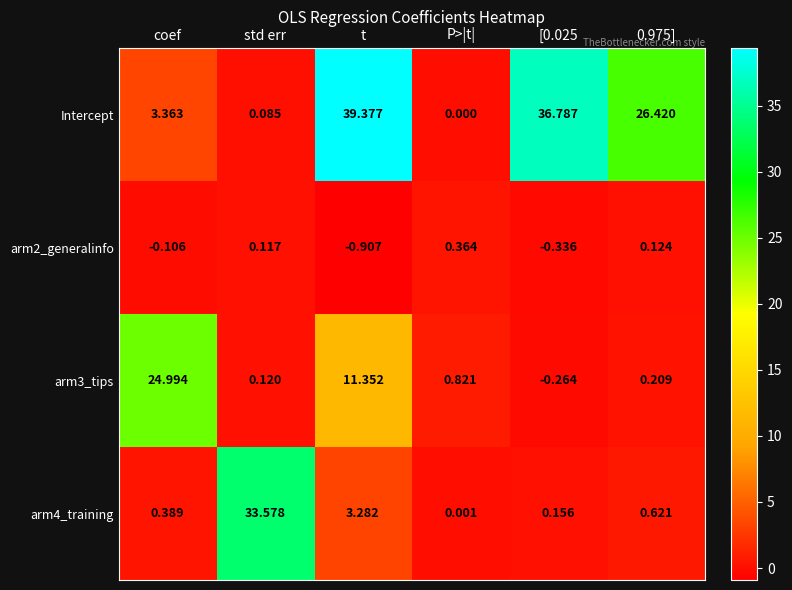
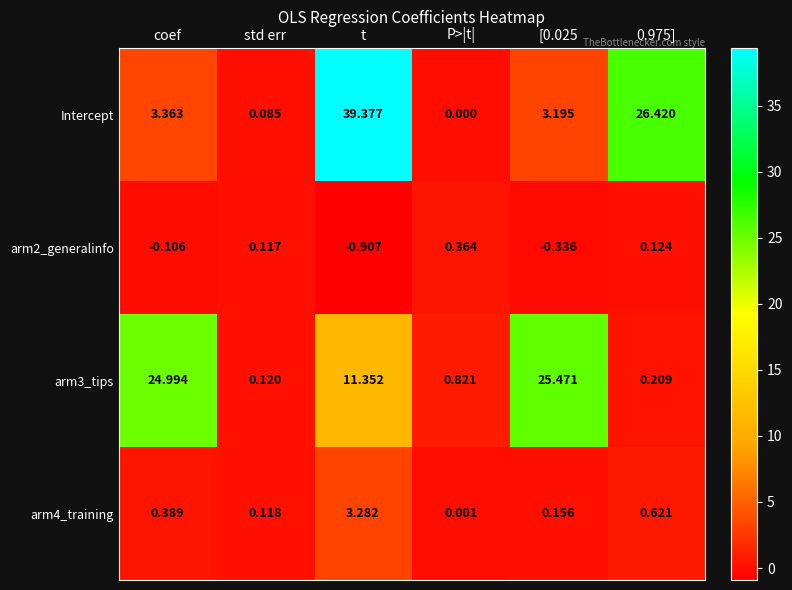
Intercept, [0.025: 36.787 -> 3.195
arm3_tips, [0.025: -0.264 -> 25.471
arm4_training, std err: 33.578 -> 0.118
